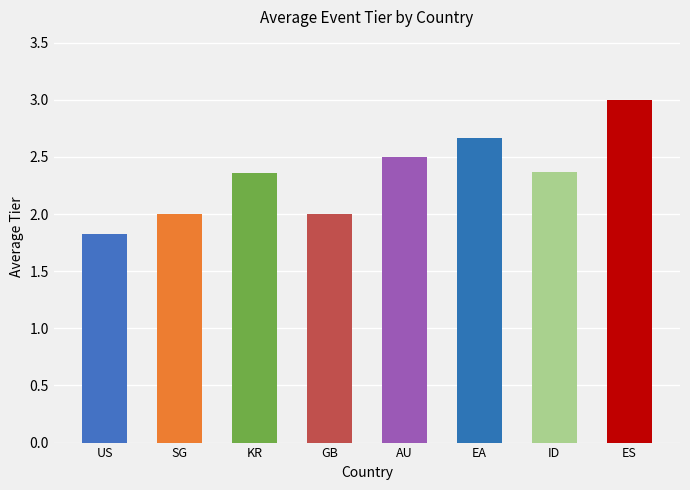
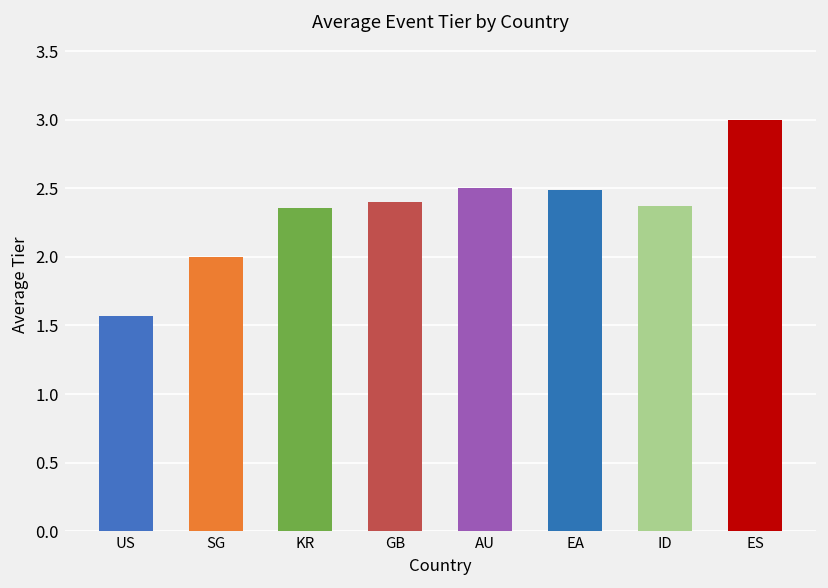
US: 1.83 -> 1.57
GB: 2.0 -> 2.4
EA: 2.67 -> 2.49
